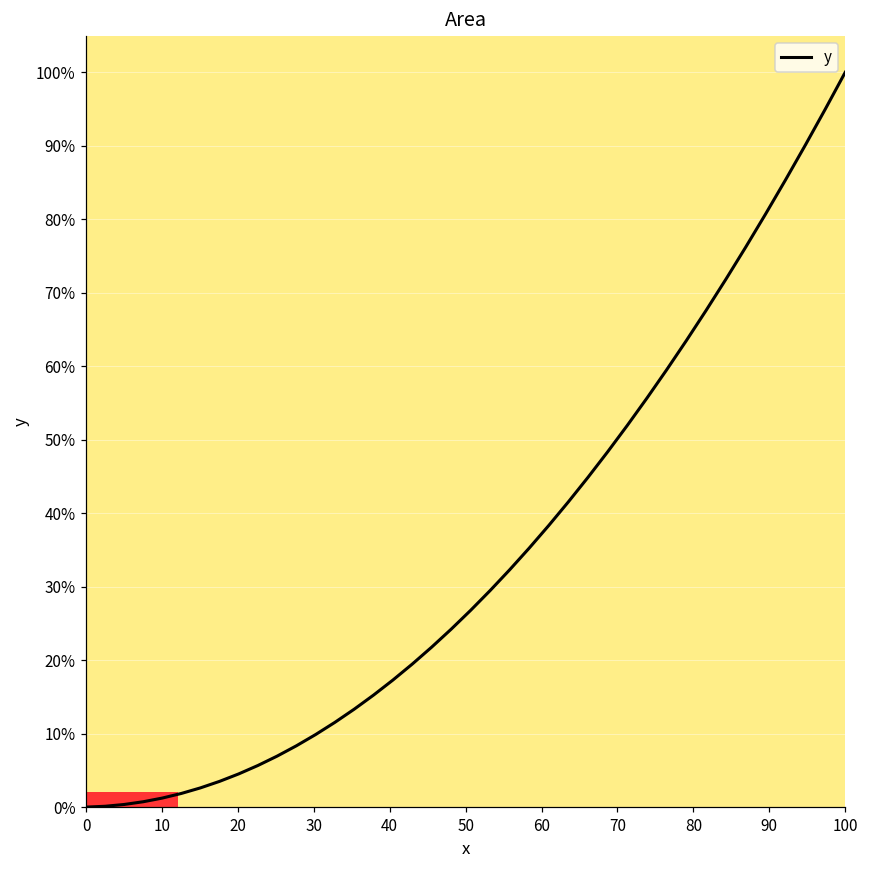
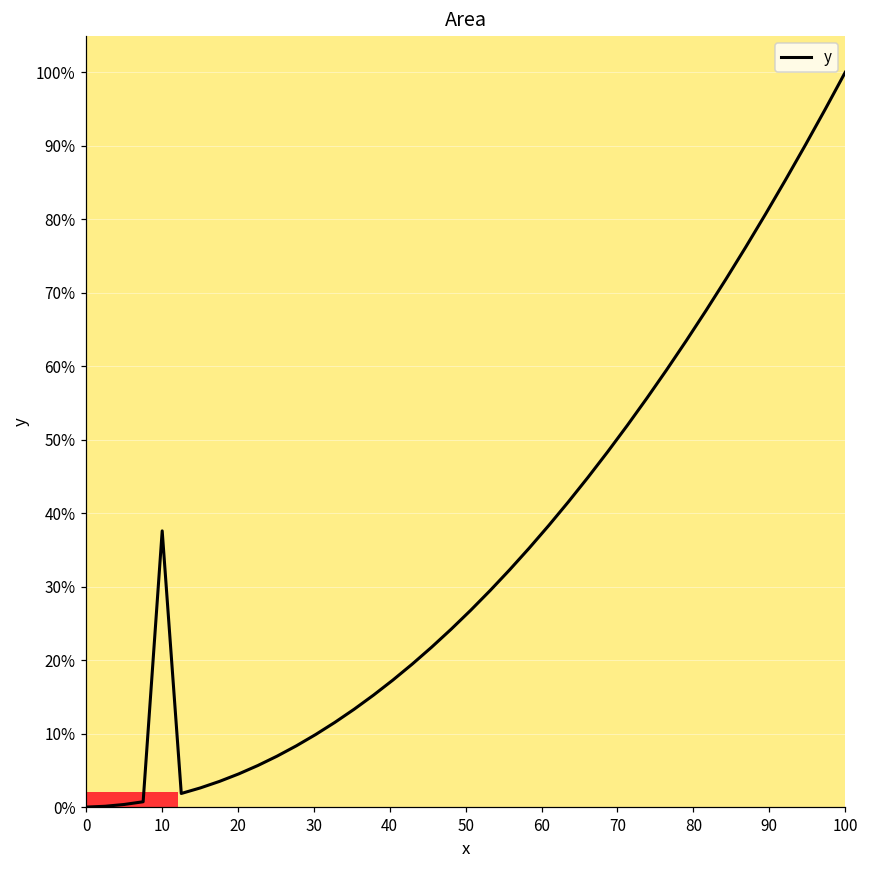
10: 1% -> 38%
